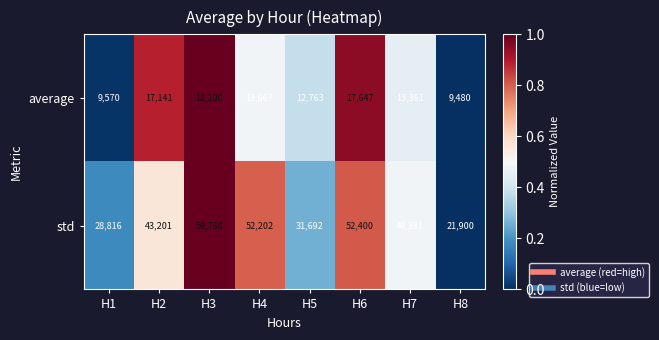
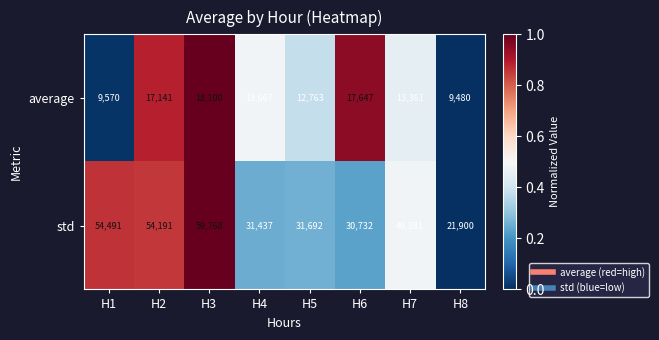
std, H1: 28,816 -> 54,491
std, H2: 43,201 -> 54,191
std, H4: 52,202 -> 31,437
std, H6: 52,400 -> 30,732
